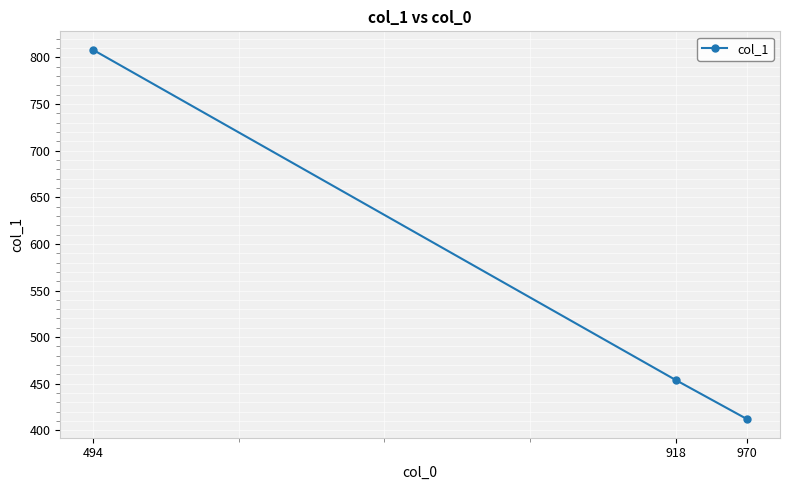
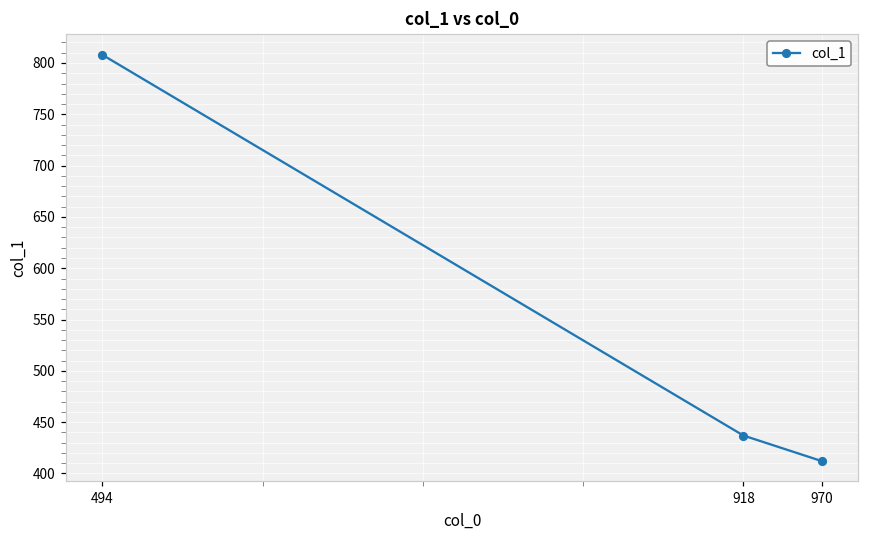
918: 450 -> 440
